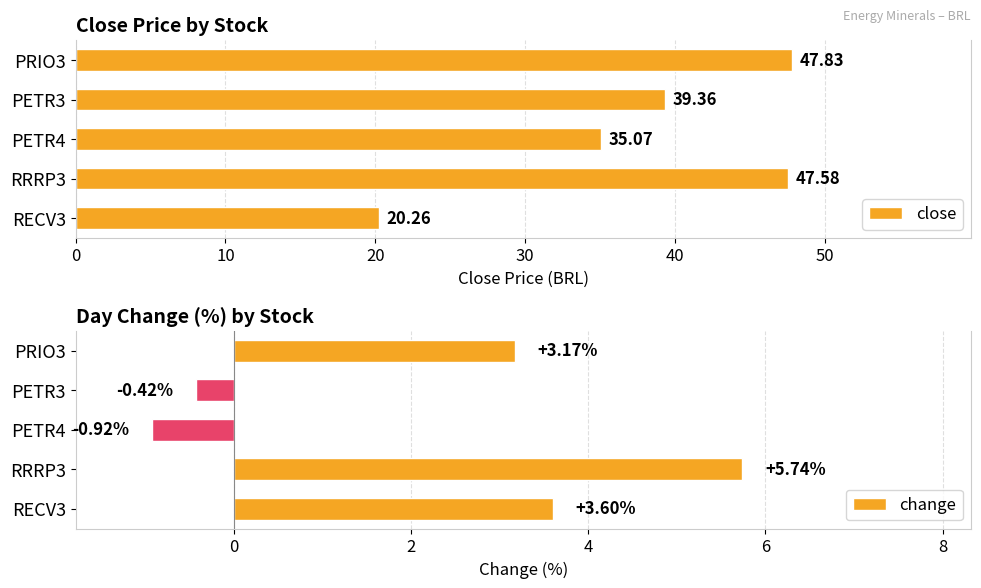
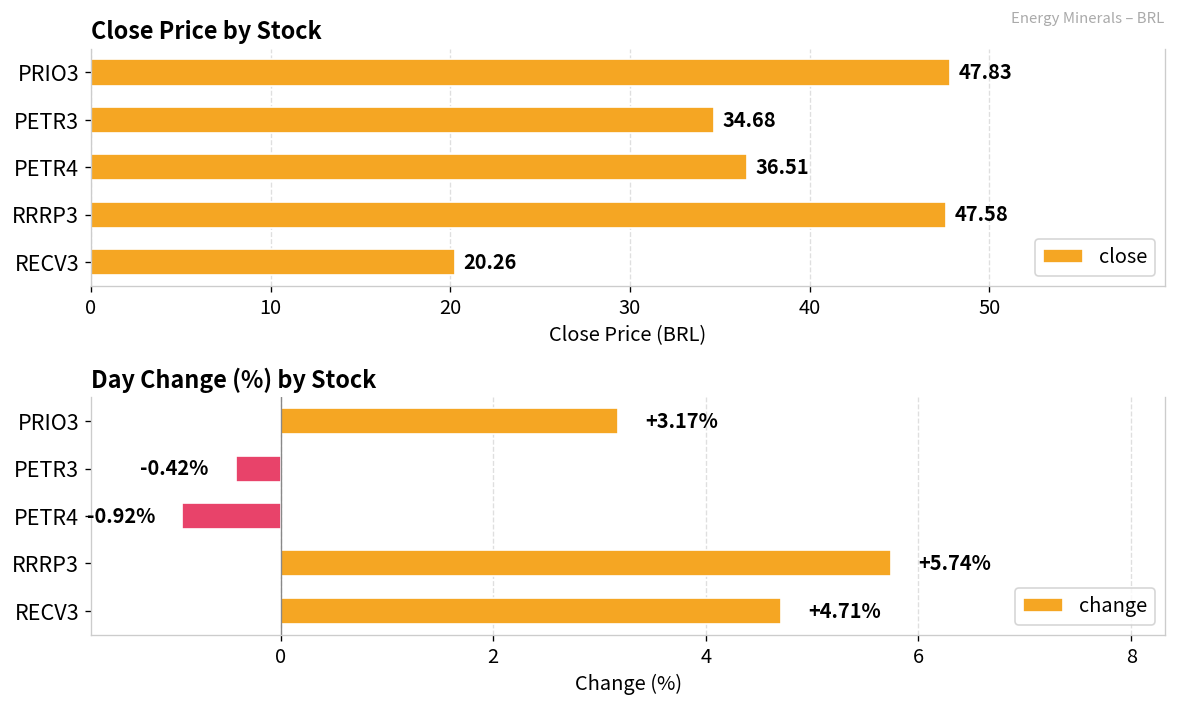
Close Price by Stock, PETR3: 39.36 -> 34.68
Close Price by Stock, PETR4: 35.07 -> 36.51
Day Change (%) by Stock, RECV3: +3.60% -> +4.71%
